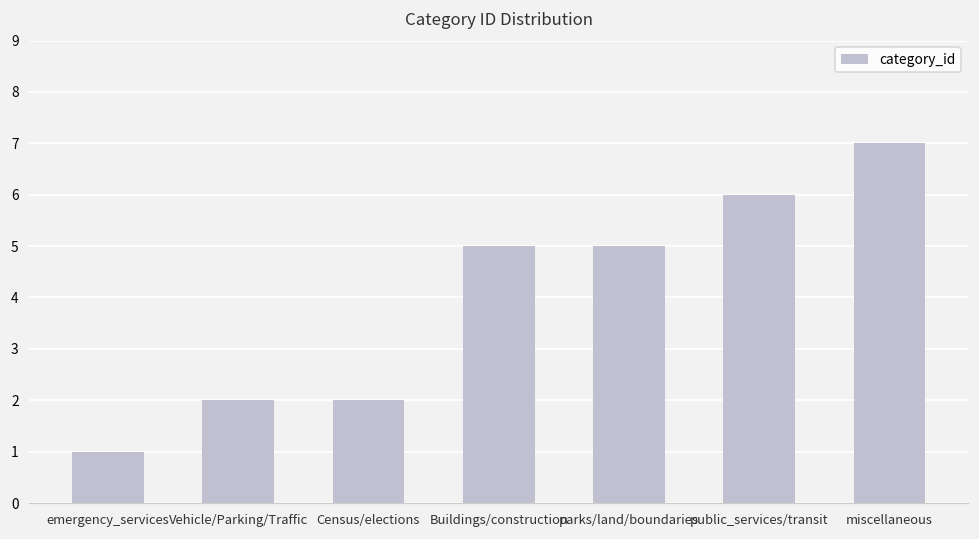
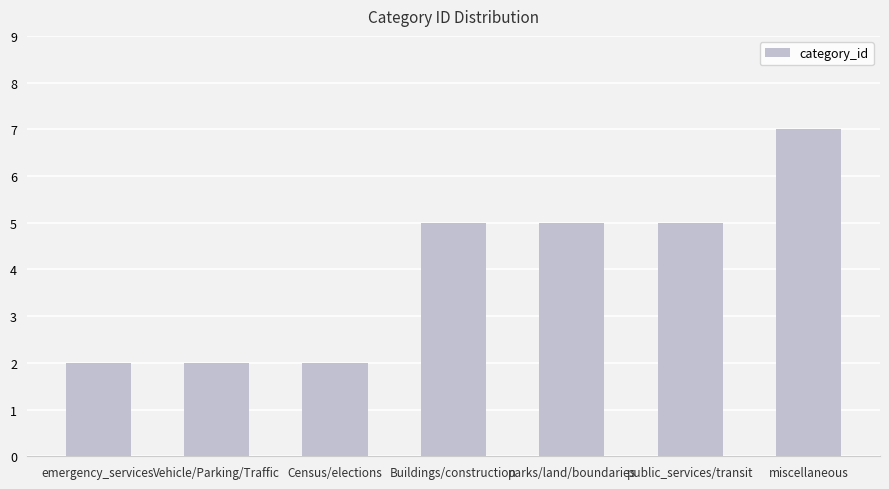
emergency_services: 1 -> 2
public_services/transit: 6 -> 5
